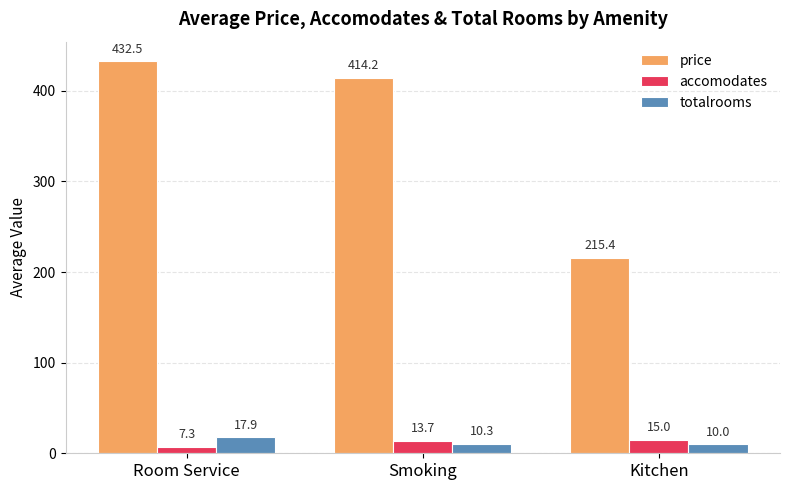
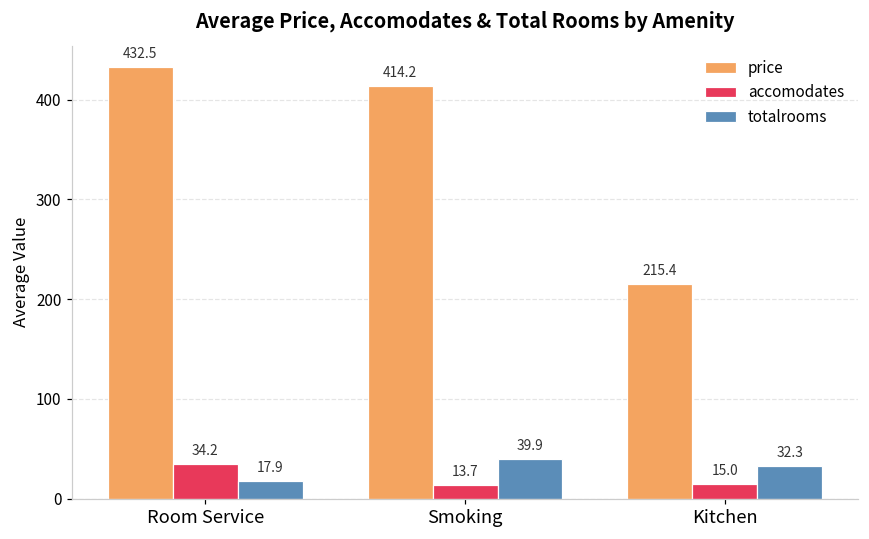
accomodates, Room Service: 7.3 -> 34.2
totalrooms, Smoking: 10.3 -> 39.9
totalrooms, Kitchen: 10.0 -> 32.3
